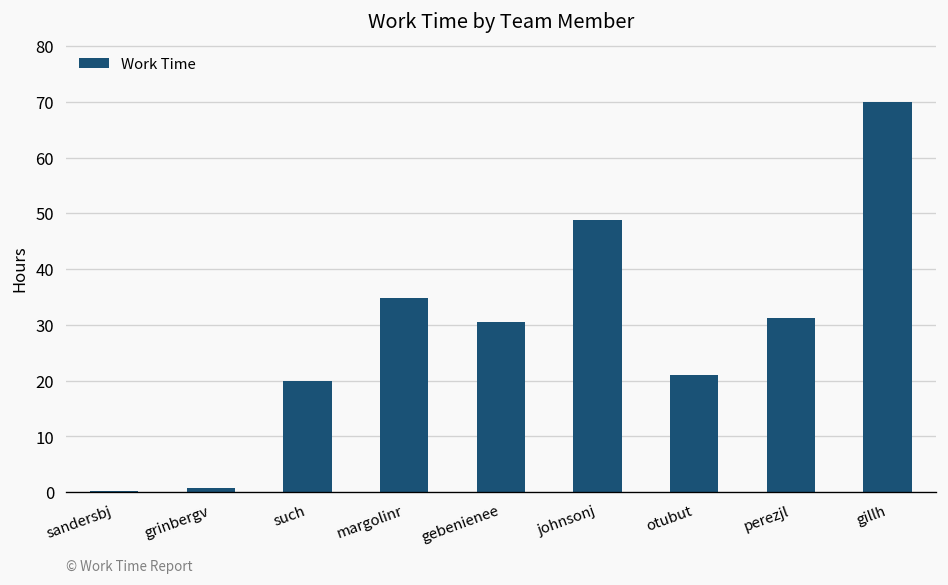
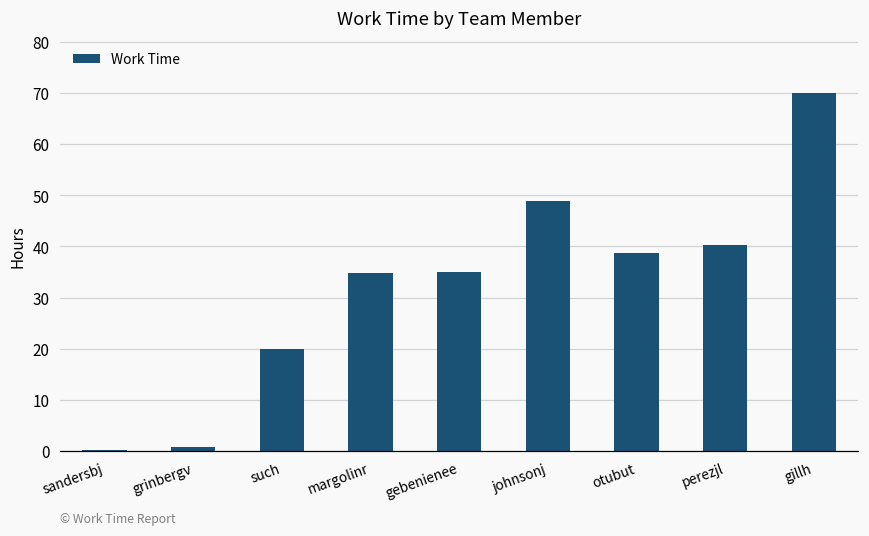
gebenienee: 31 -> 35
otubut: 21 -> 39
perezjl: 31 -> 40
